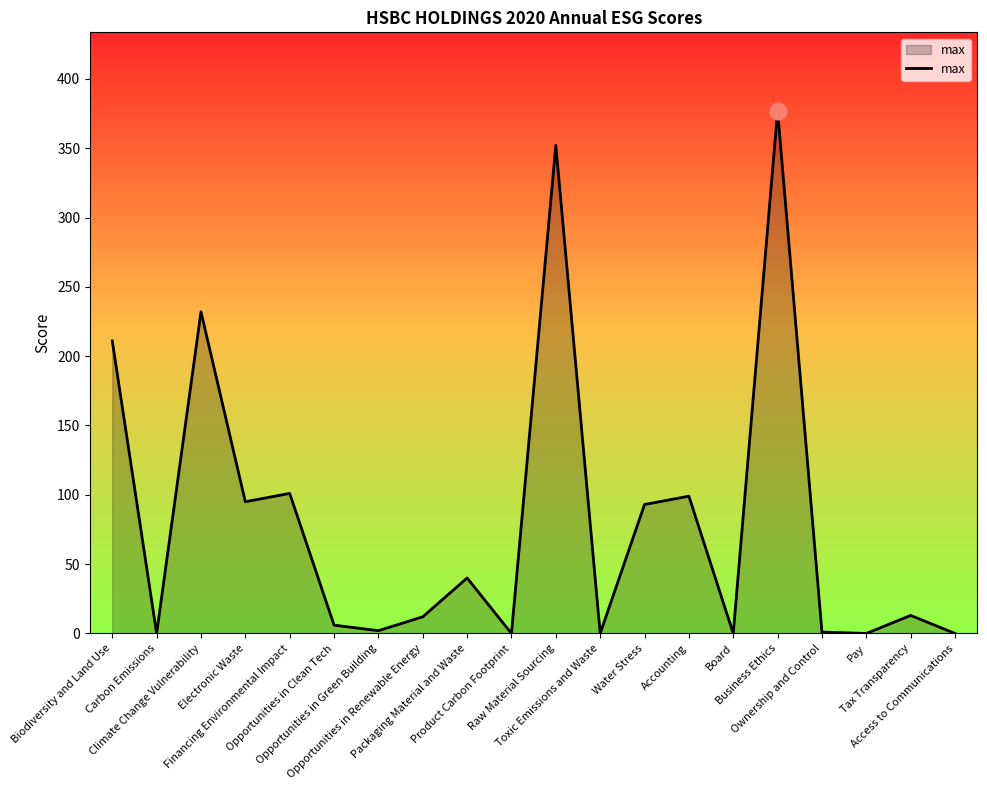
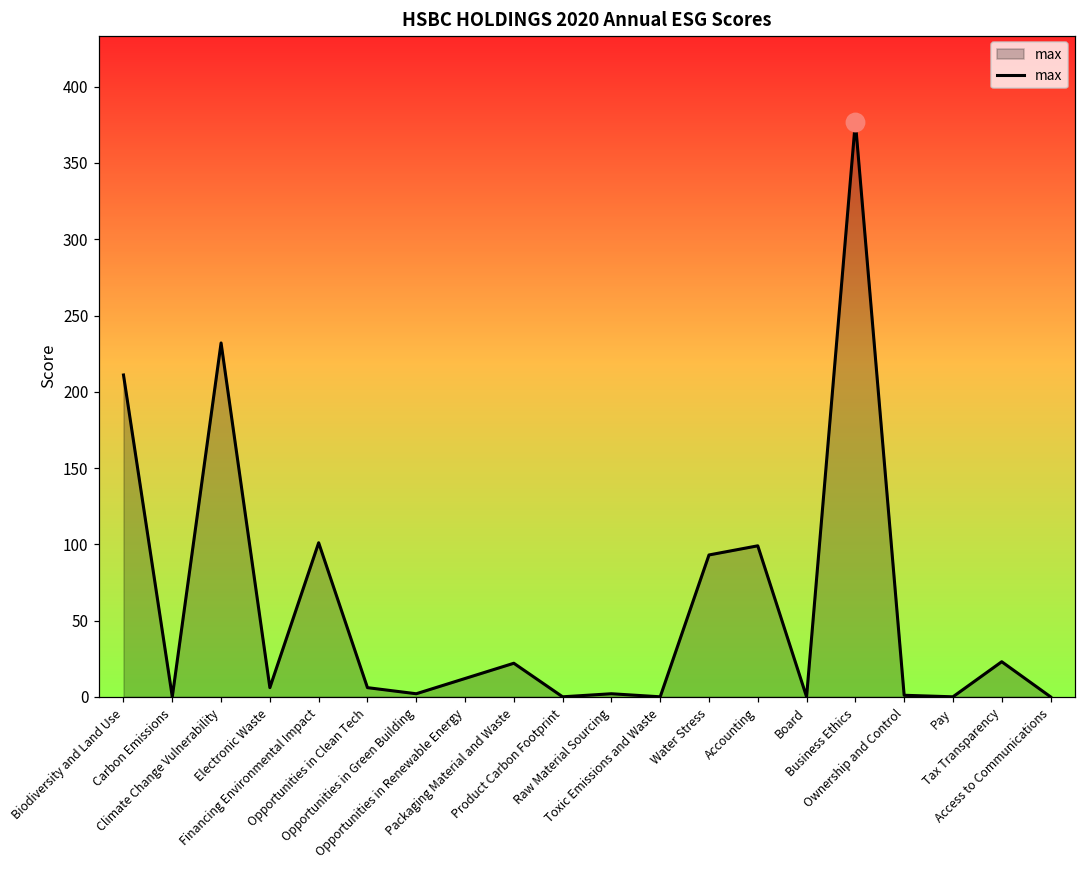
max, Electronic Waste: 95 -> 6
max, Packaging Material and Waste: 40 -> 22
max, Raw Material Sourcing: 352 -> 2
max, Tax Transparency: 13 -> 23
